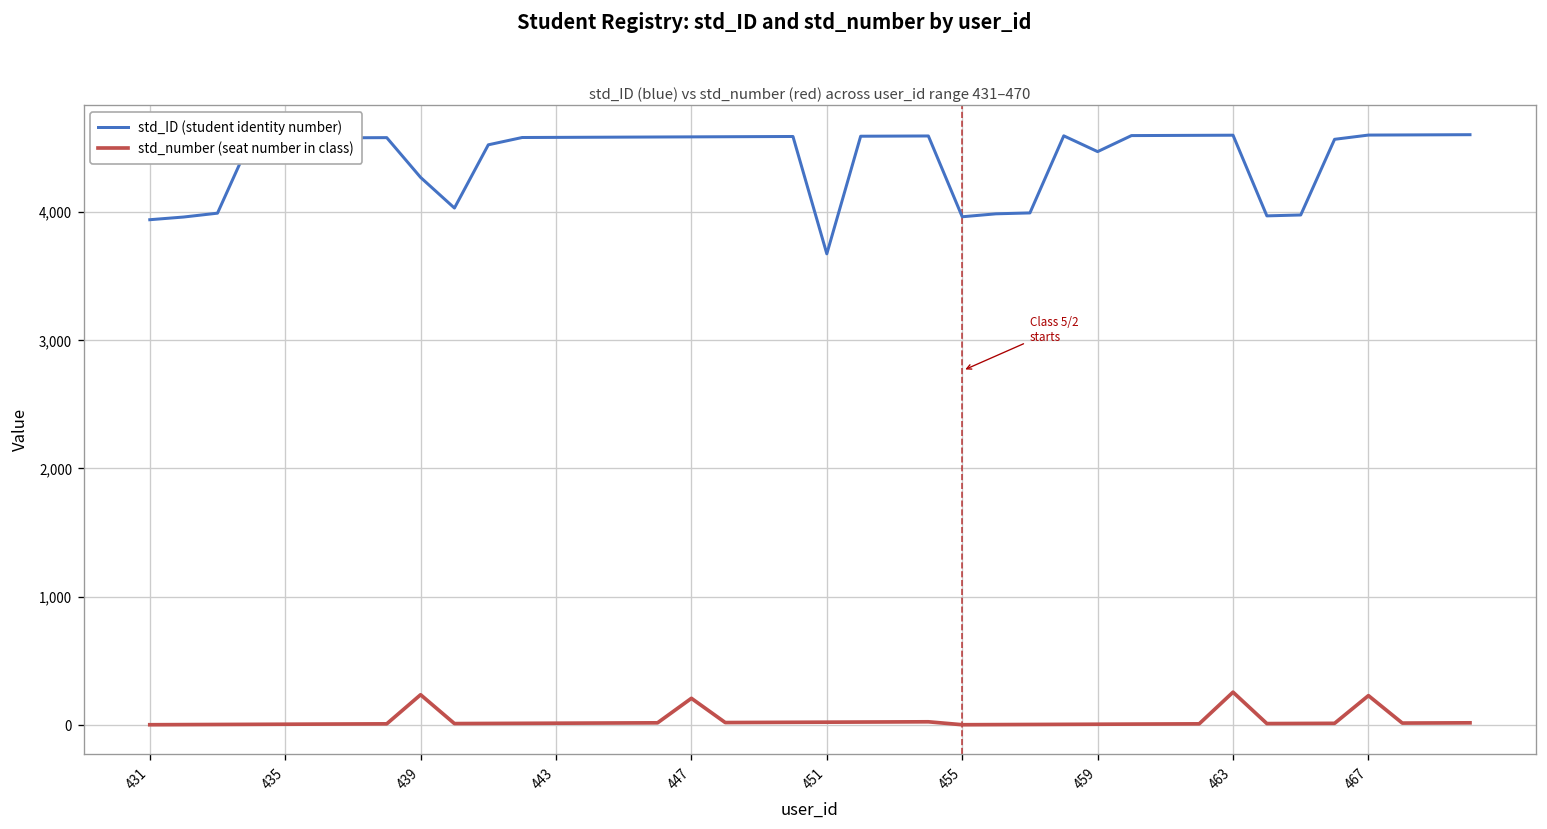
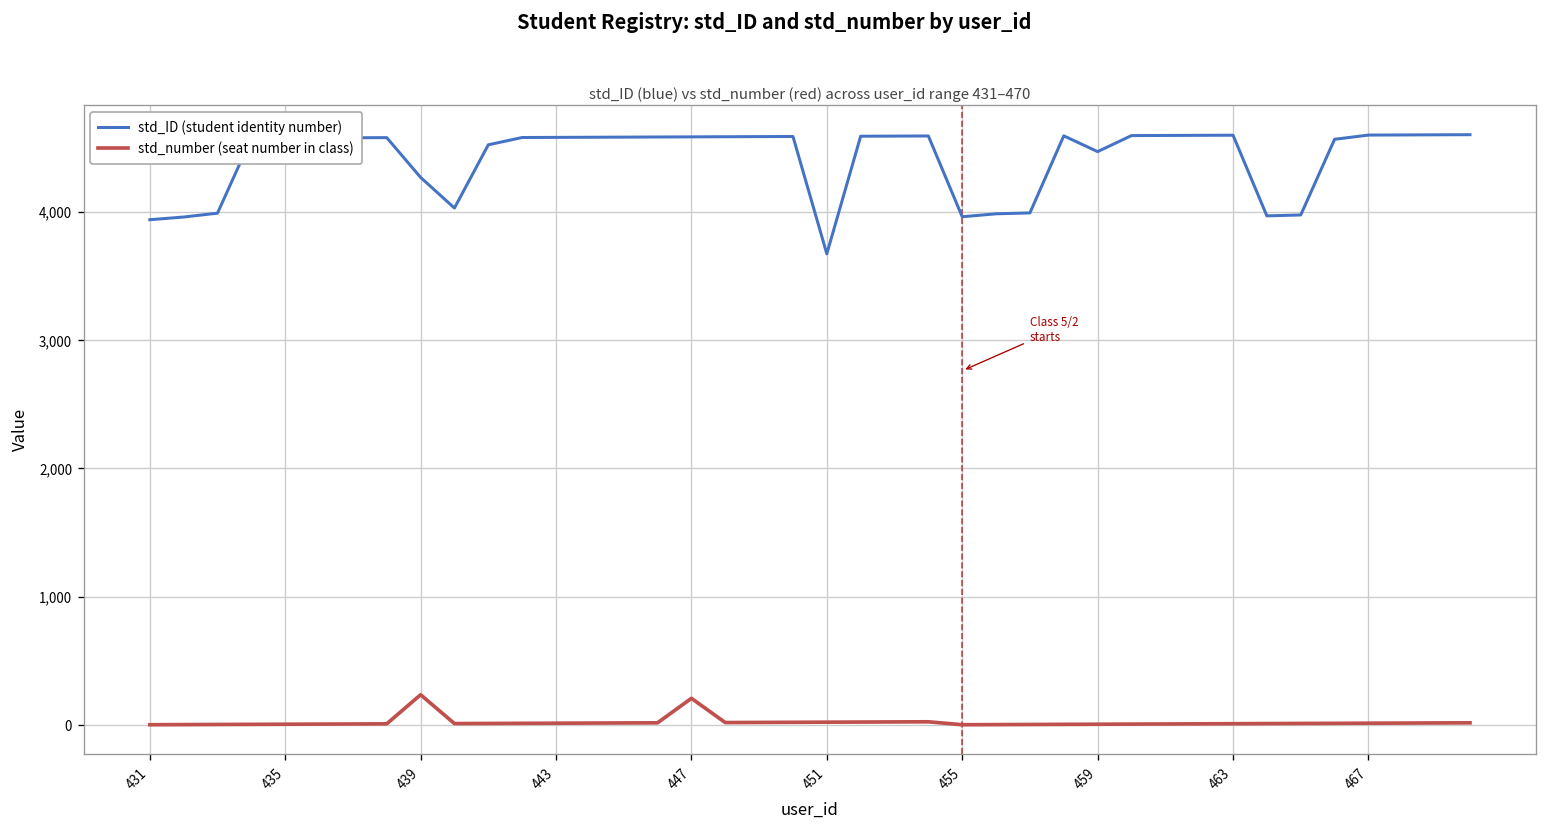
std_number (seat number in class), 463: 260 -> 10
std_number (seat number in class), 467: 230 -> 10
